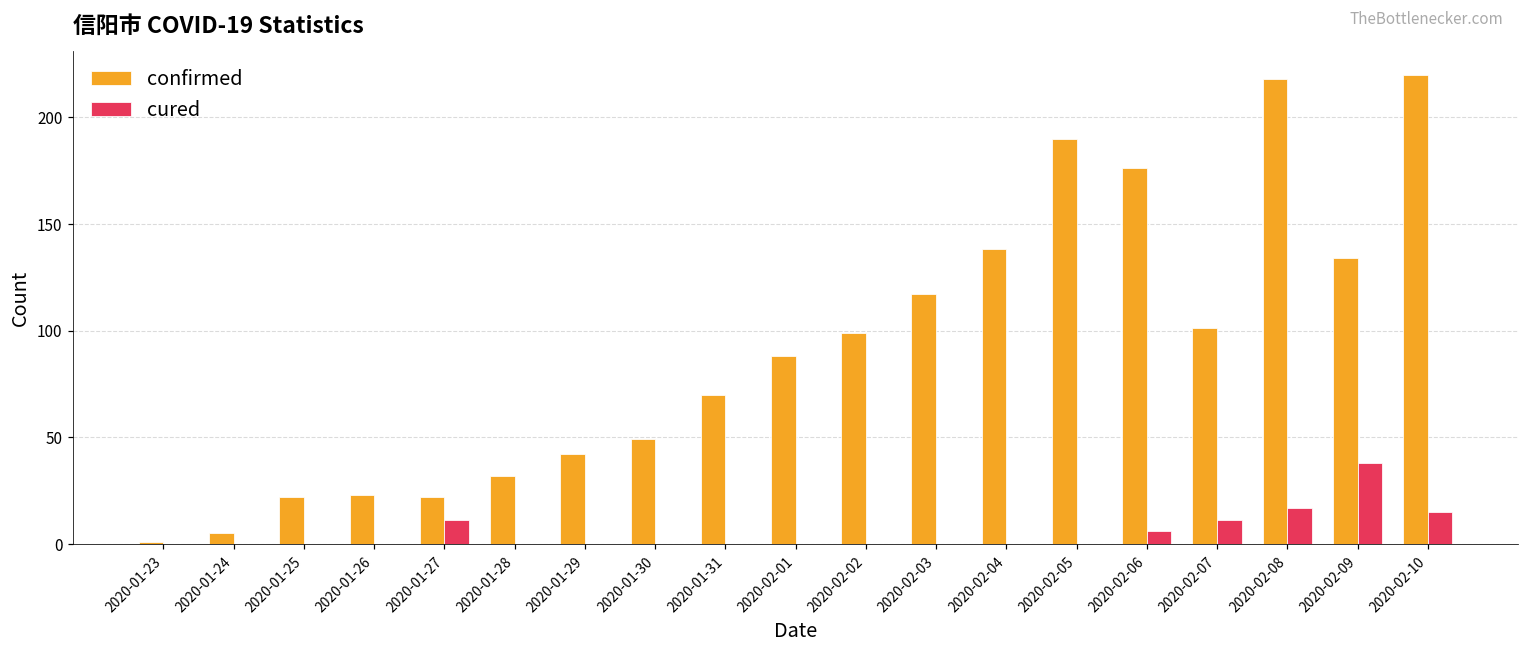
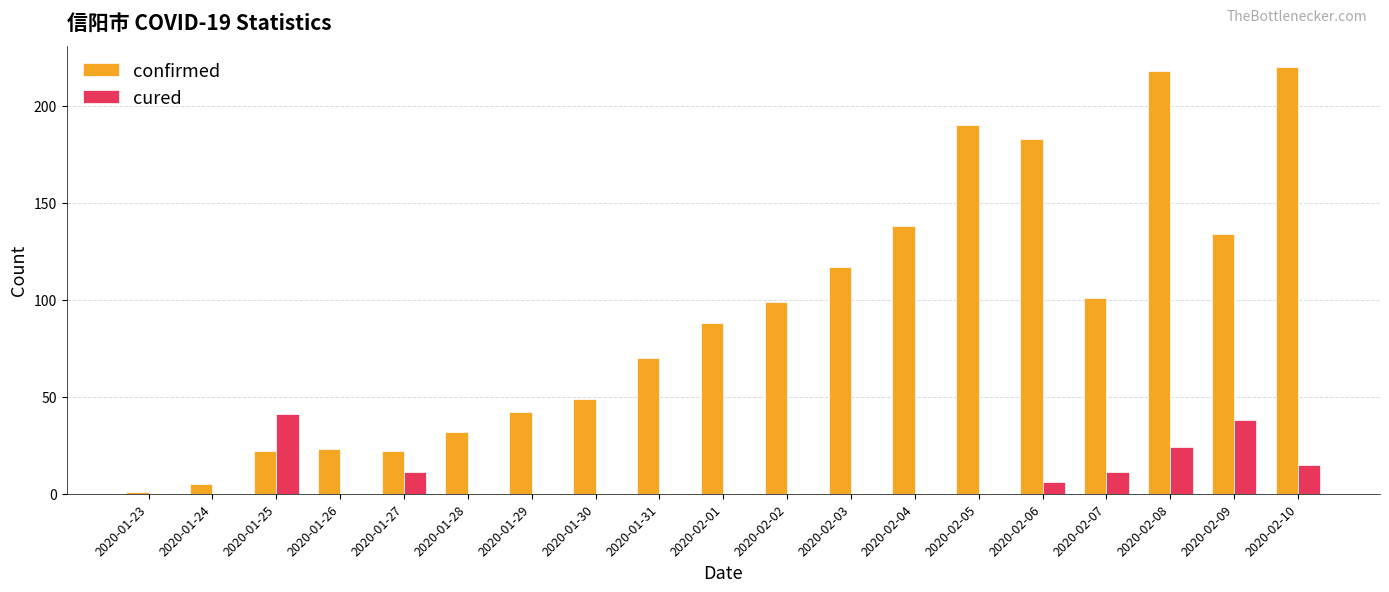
cured, 2020-01-25: 0 -> 41
confirmed, 2020-02-06: 176 -> 183
cured, 2020-02-08: 17 -> 24
